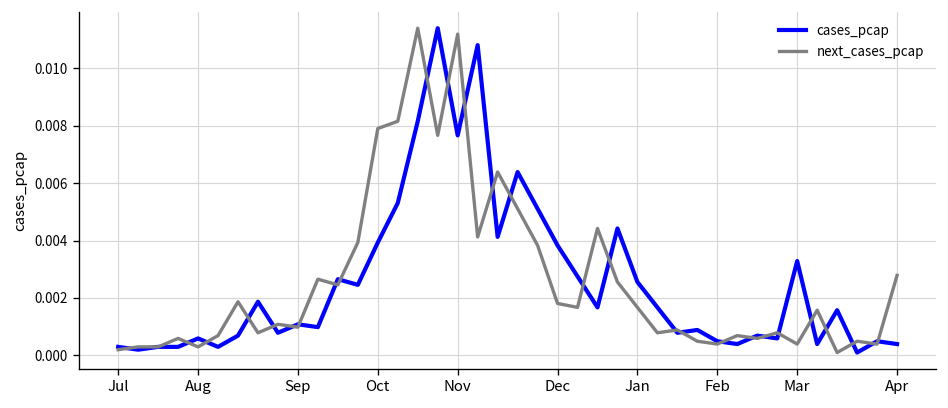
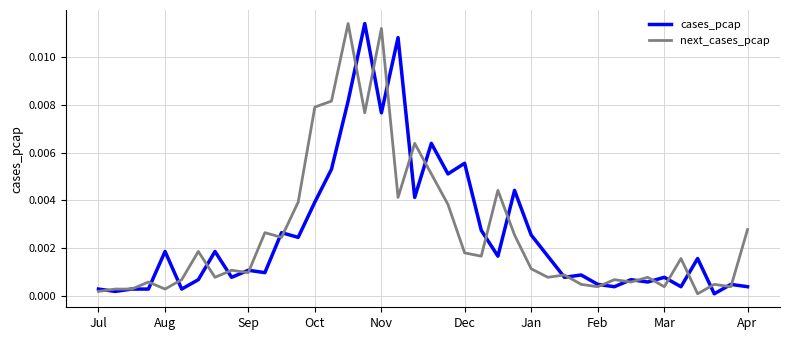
cases_pcap, Aug: 0.0006 -> 0.0019
cases_pcap, Dec: 0.0038 -> 0.0056
next_cases_pcap, Jan: 0.0017 -> 0.0011
cases_pcap, Mar: 0.0033 -> 0.0008
